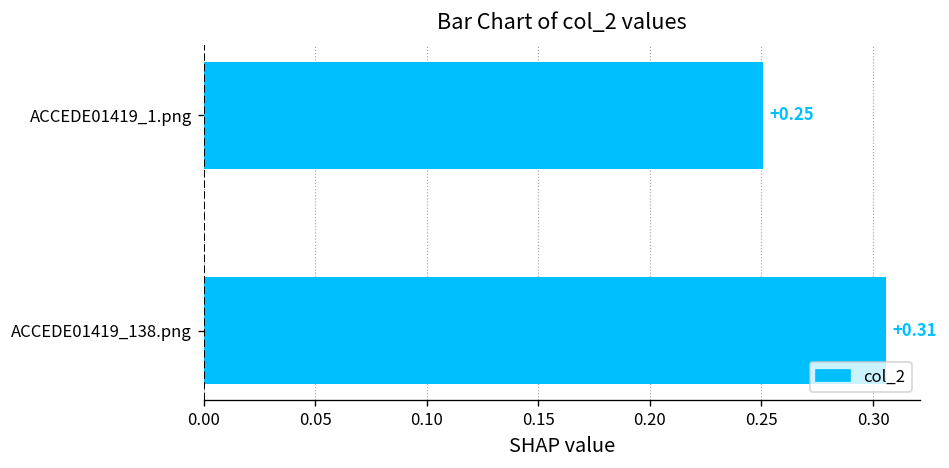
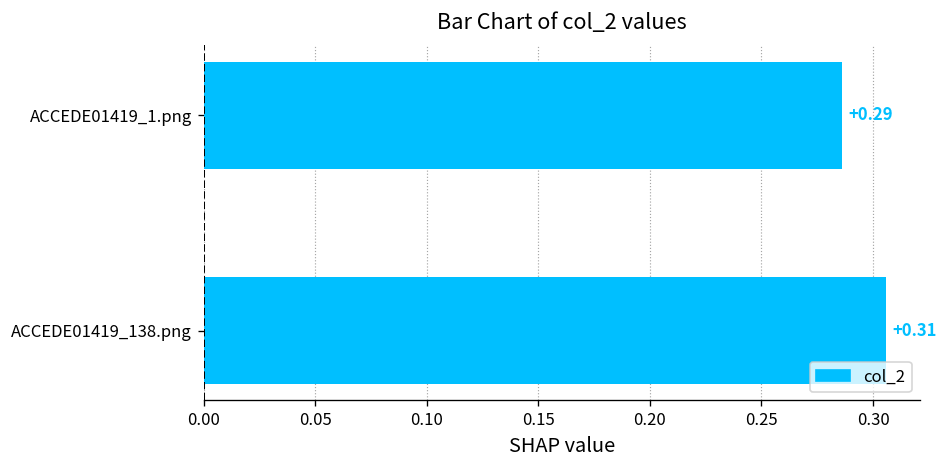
ACCEDE01419_1.png: +0.25 -> +0.29
